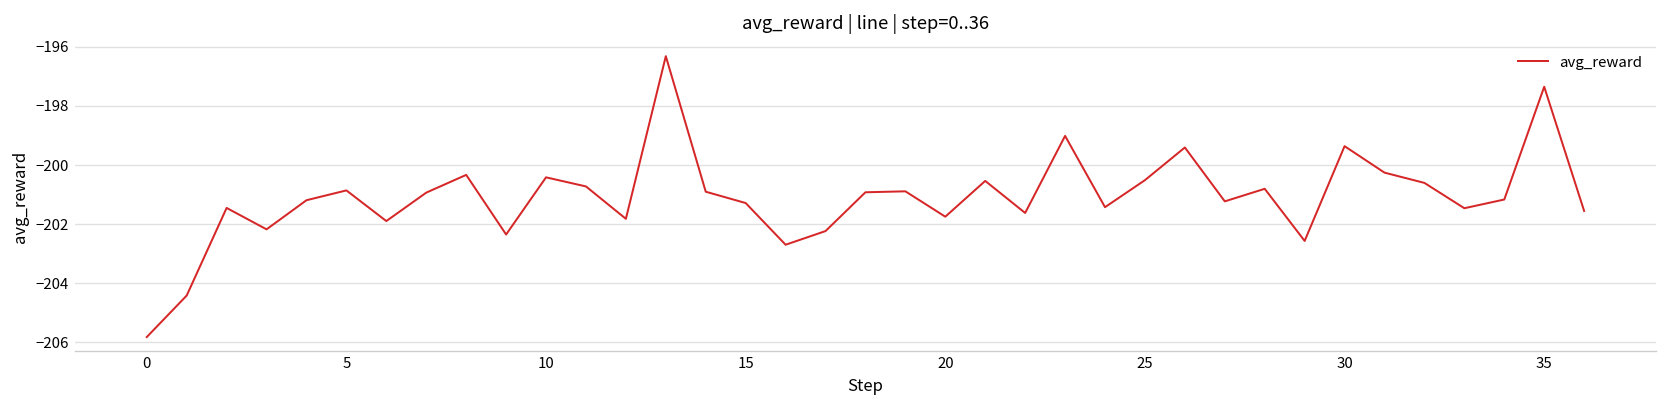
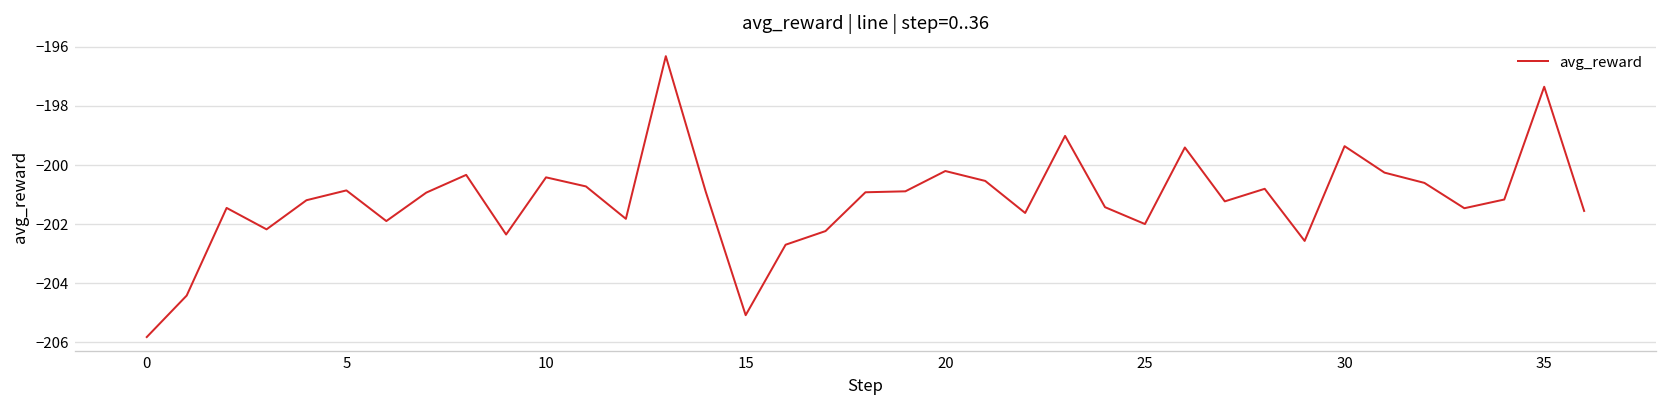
15: -201.3 -> -205.1
20: -201.7 -> -200.2
25: -200.5 -> -202.0
